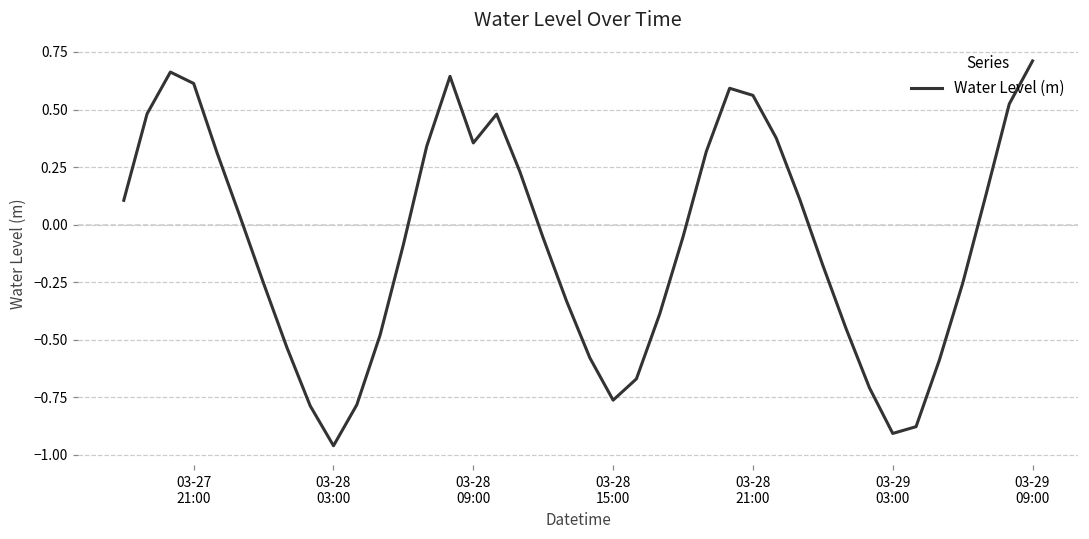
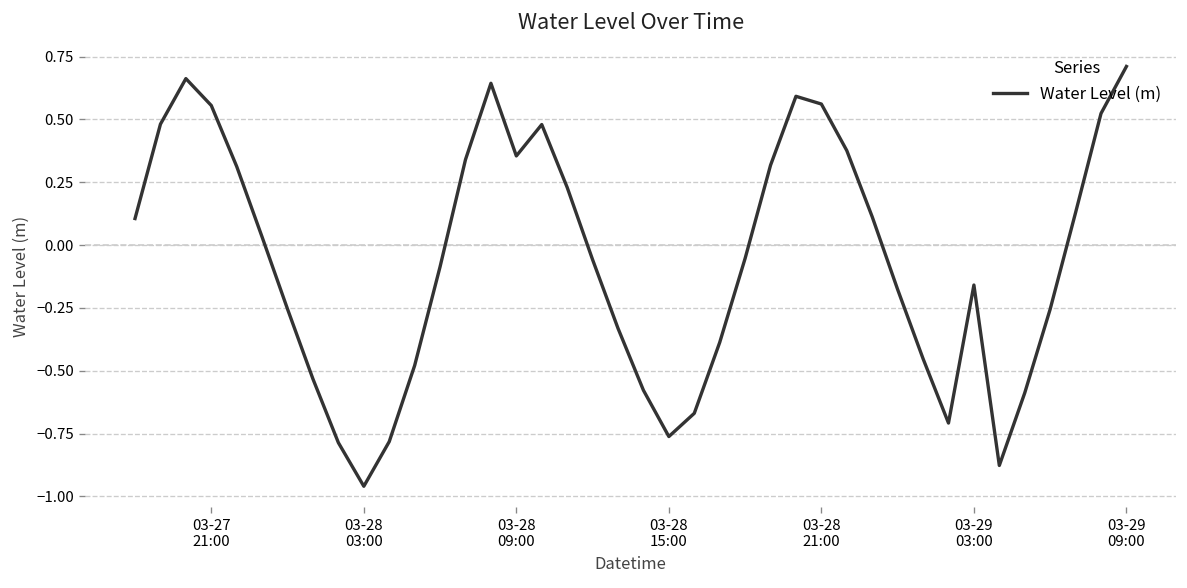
03-27 21:00: 0.61 -> 0.56
03-29 03:00: -0.91 -> -0.16
